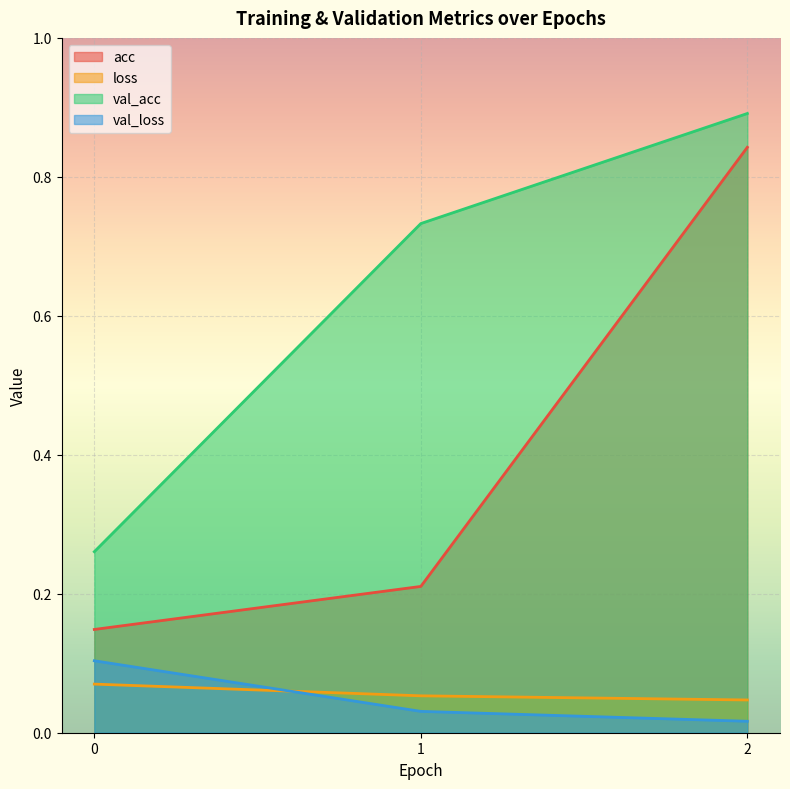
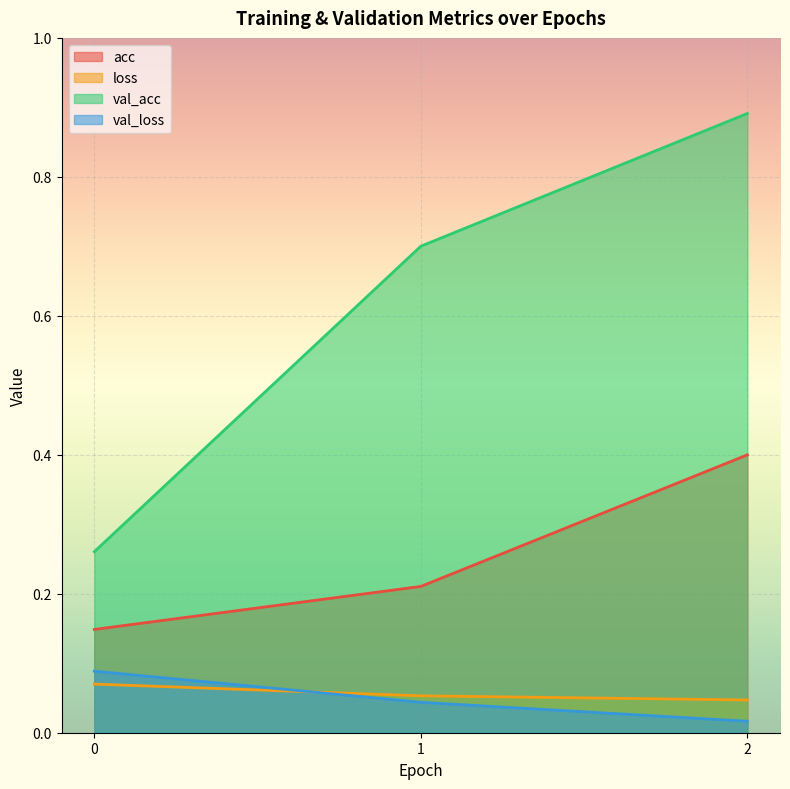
val_loss, 0: 0.10 -> 0.09
val_acc, 1: 0.73 -> 0.70
val_loss, 1: 0.03 -> 0.04
acc, 2: 0.84 -> 0.40
